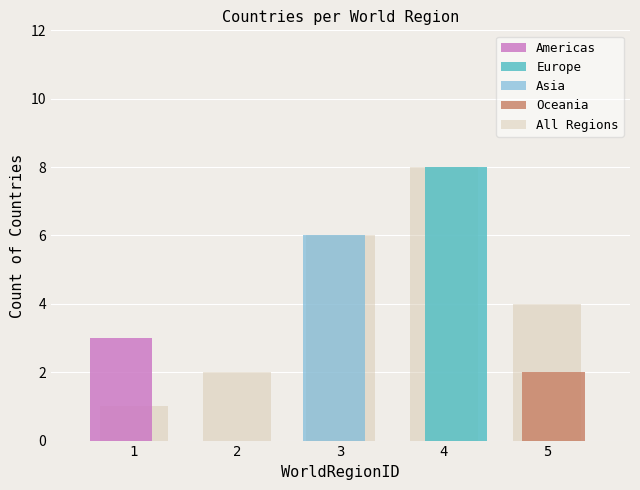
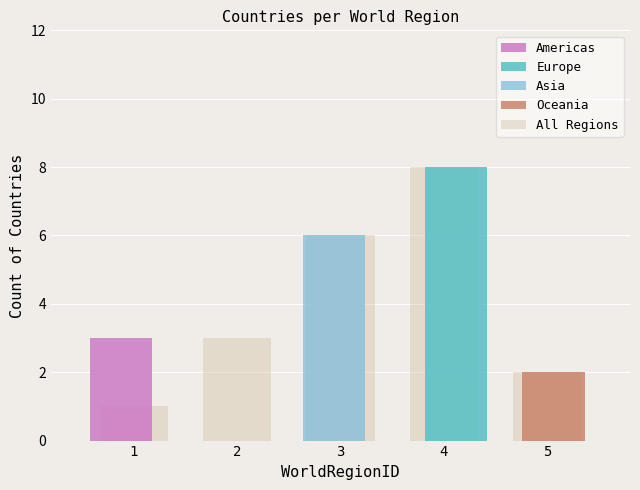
All Regions, 2: 2 -> 3
All Regions, 5: 4 -> 2
